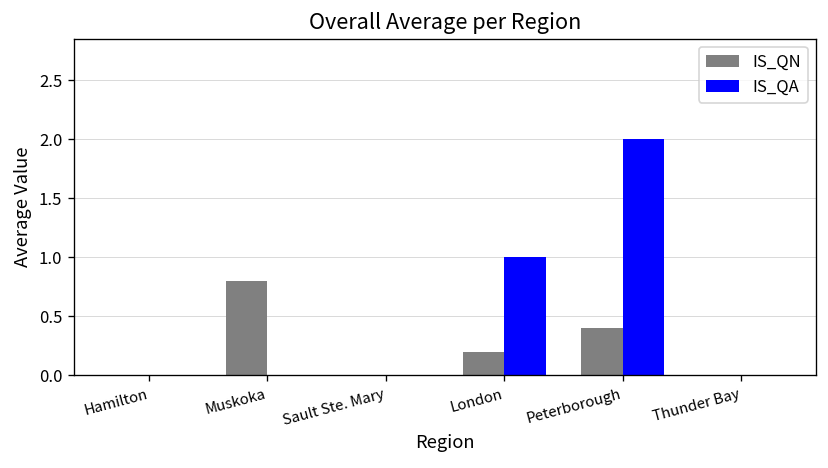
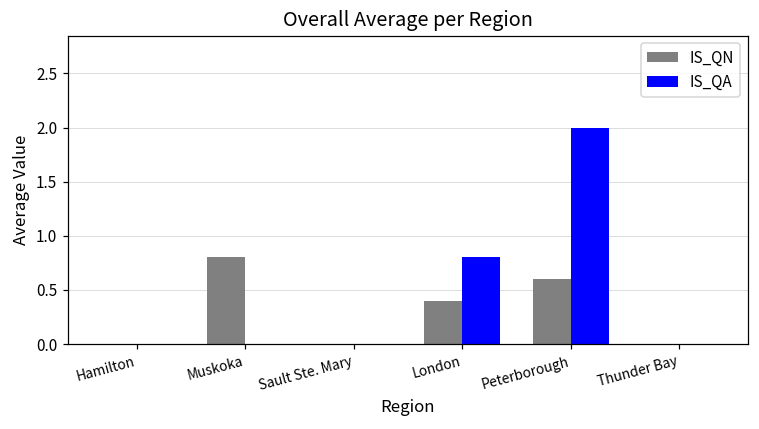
IS_QN, London: 0.2 -> 0.4
IS_QA, London: 1.0 -> 0.8
IS_QN, Peterborough: 0.4 -> 0.6
